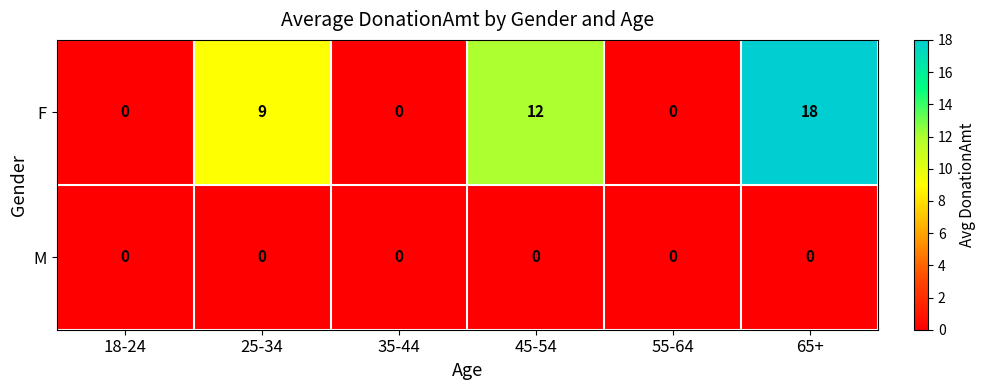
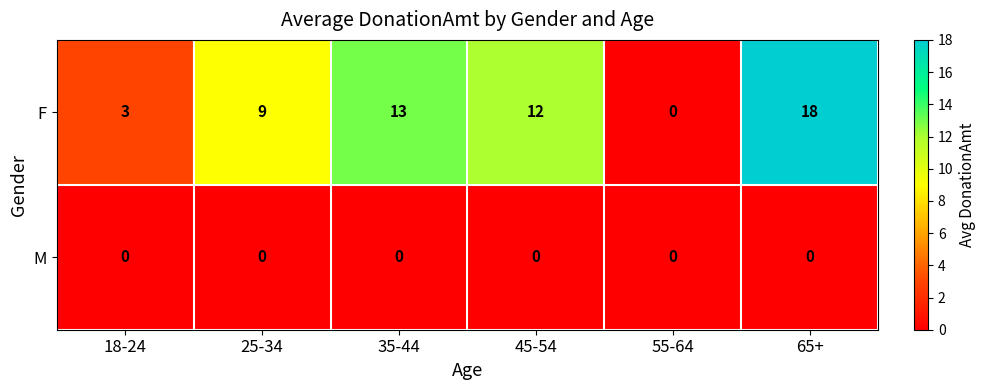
F, 18-24: 0 -> 3
F, 35-44: 0 -> 13
